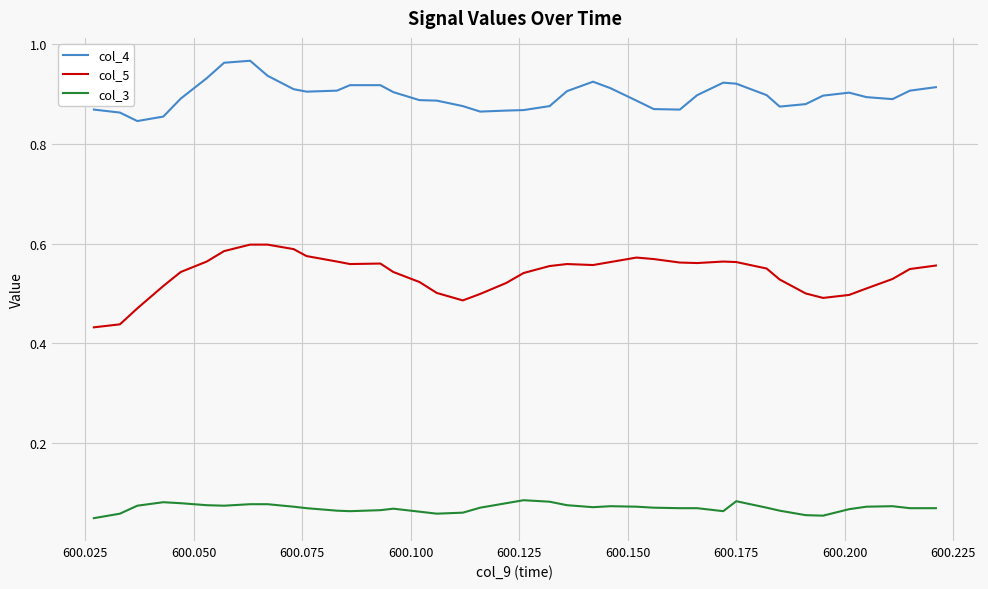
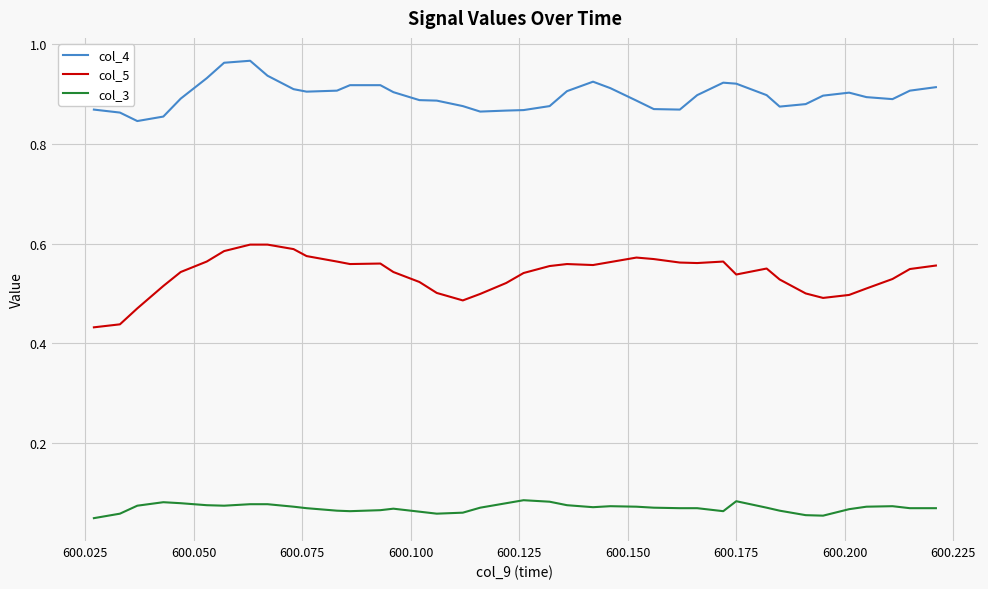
col_5, 600.175: 0.56 -> 0.54
